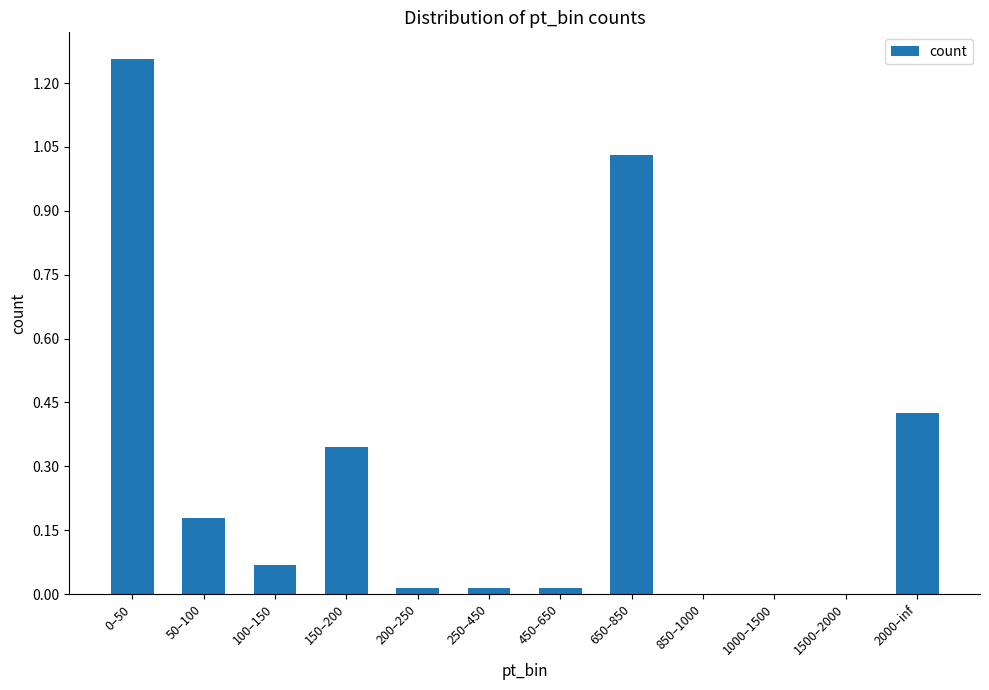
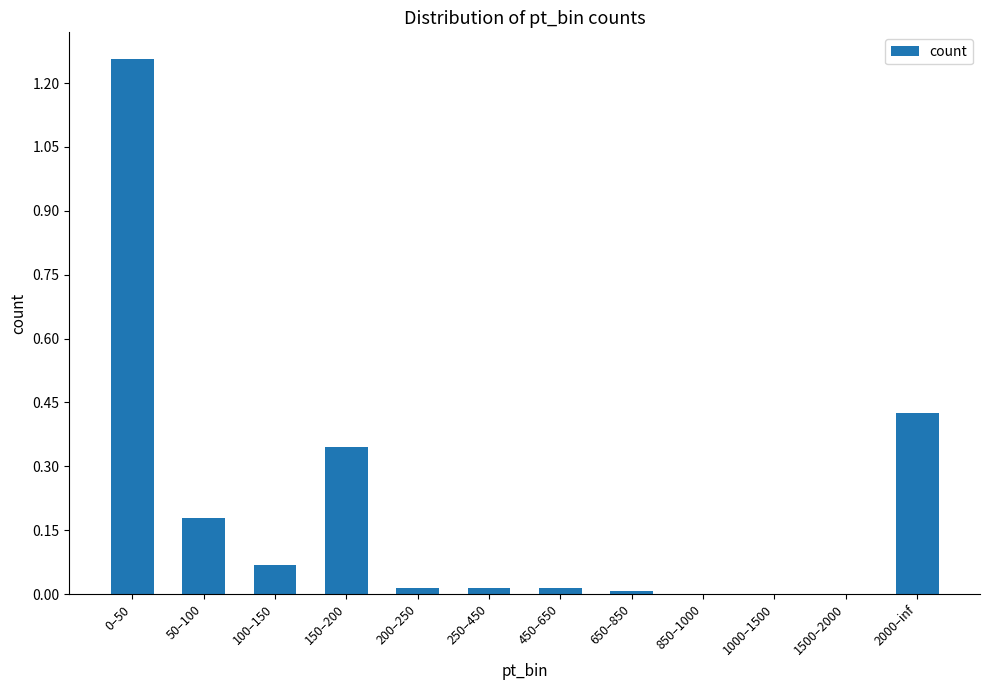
650–850: 1.03 -> 0.01
